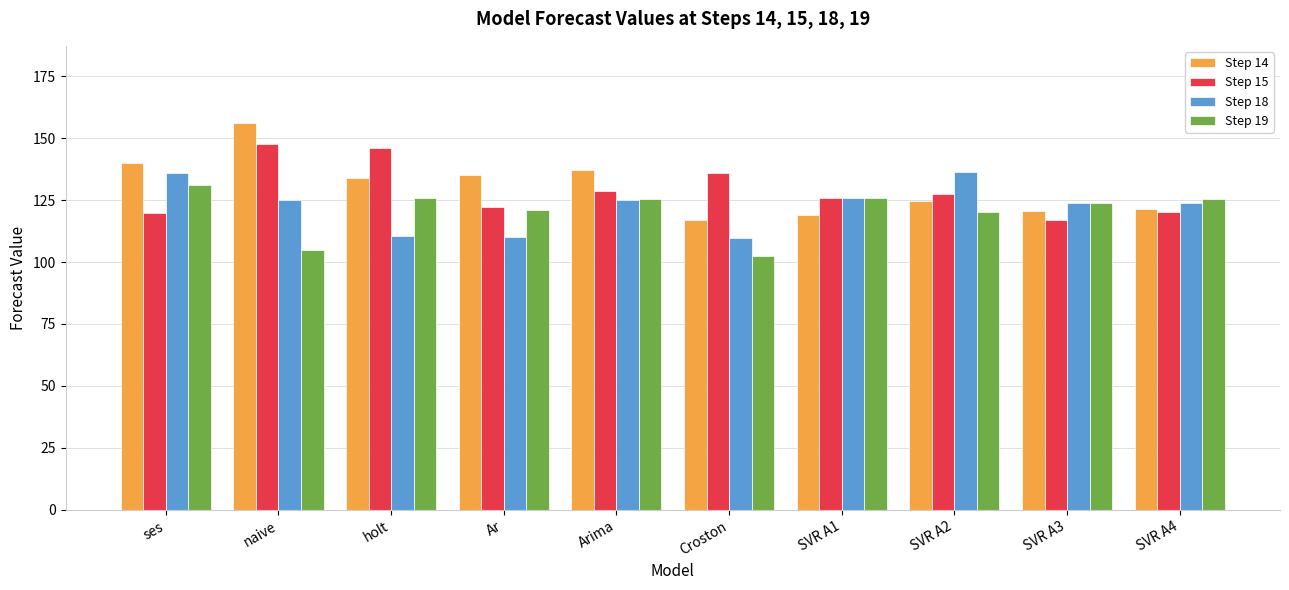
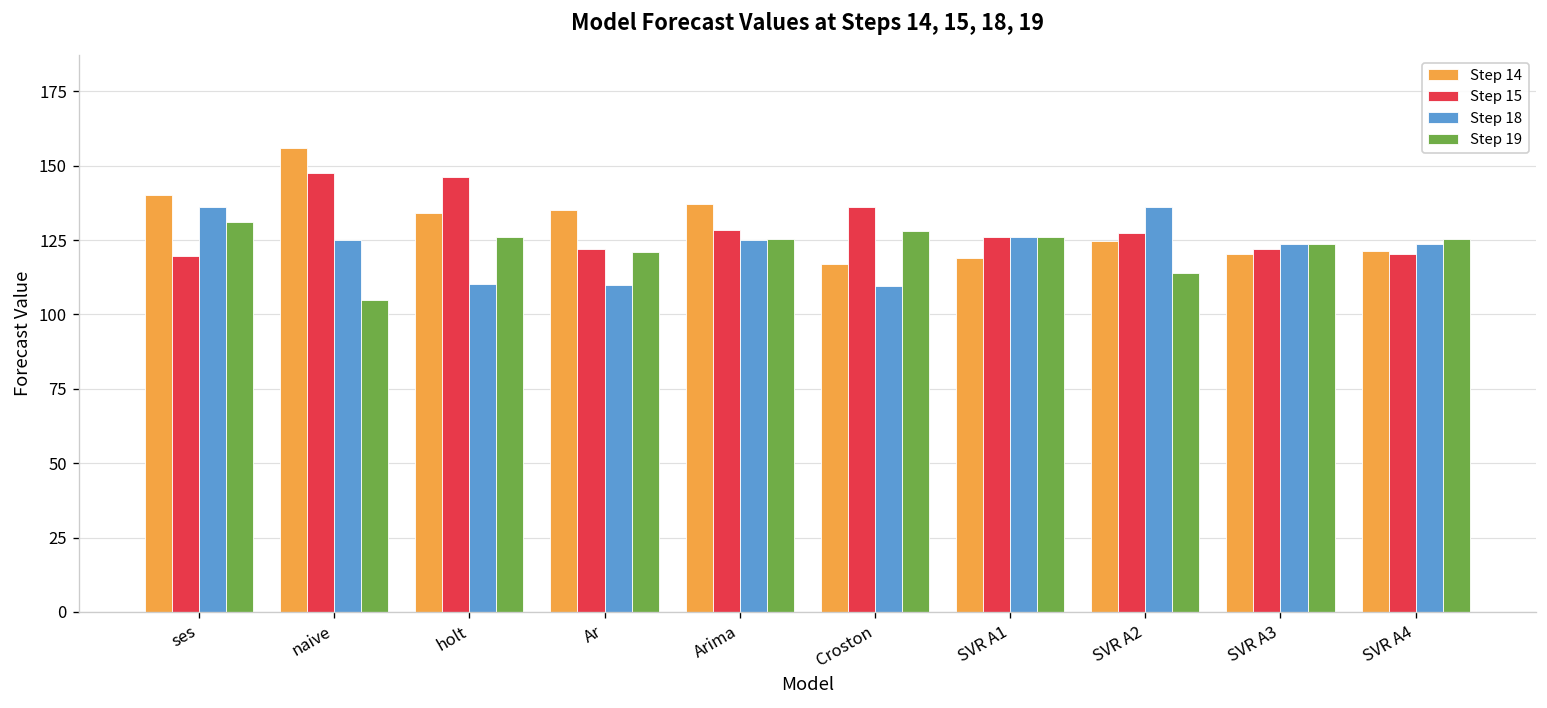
Step 19, Croston: 102 -> 128
Step 19, SVR A2: 120 -> 114
Step 15, SVR A3: 117 -> 122
